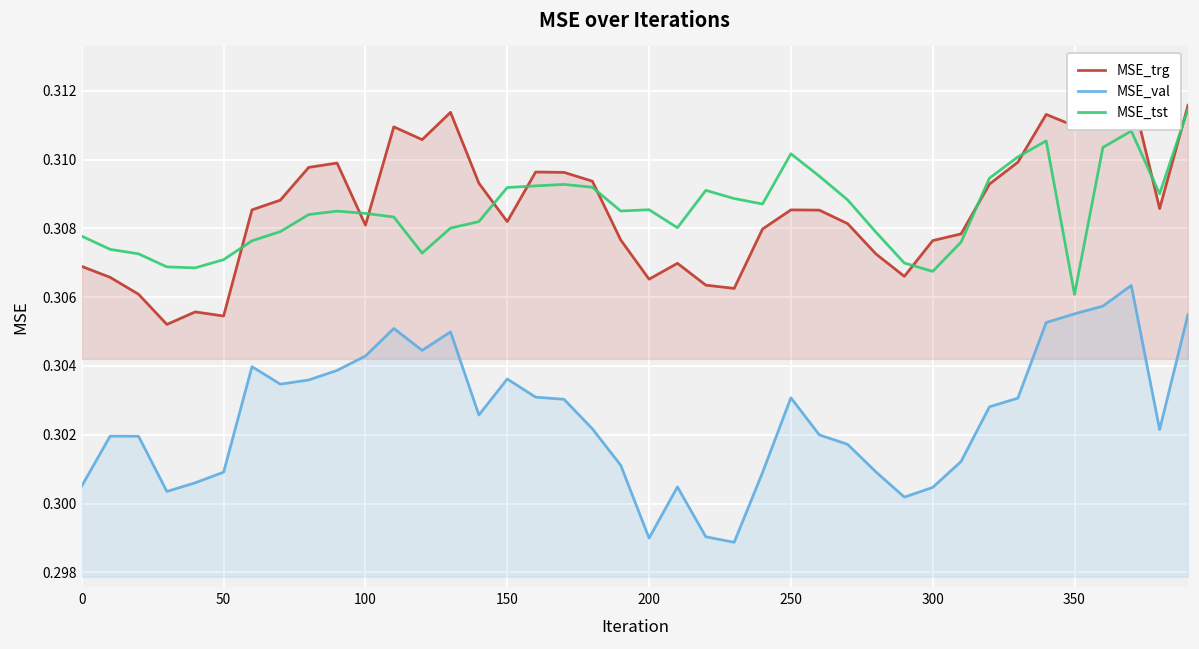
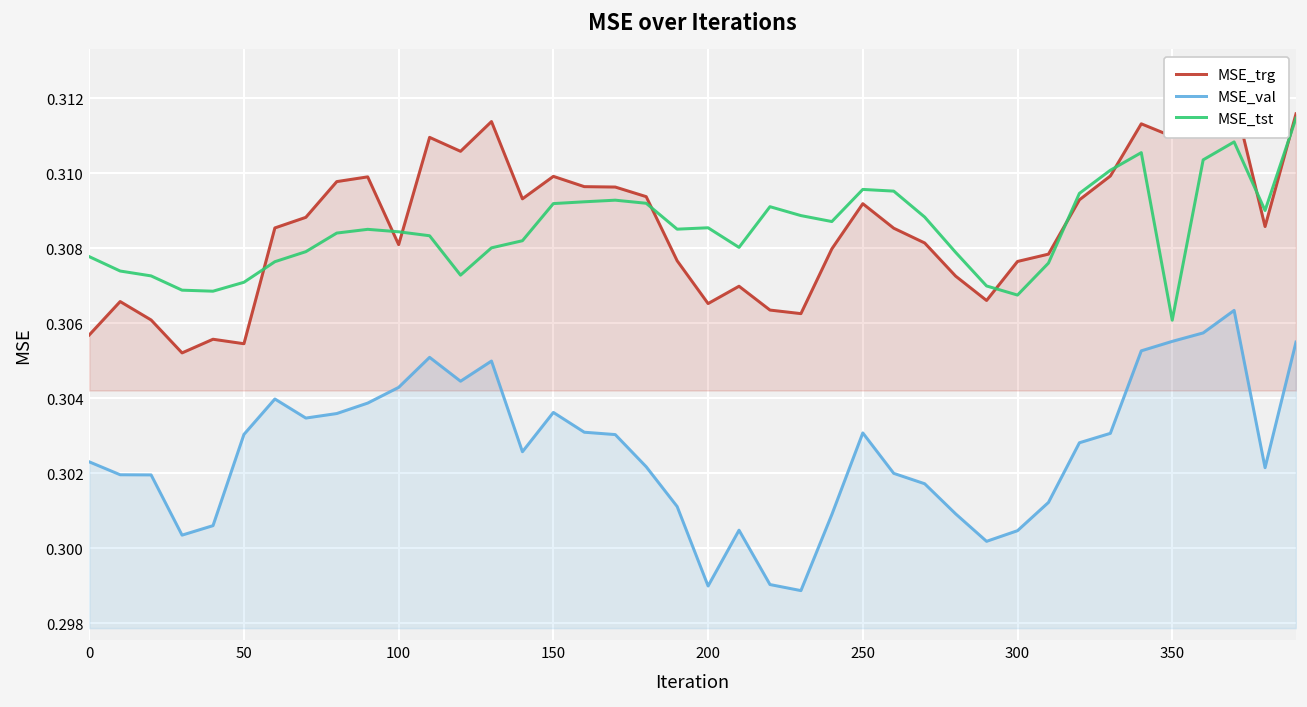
MSE_trg, 0: 0.3069 -> 0.3057
MSE_val, 0: 0.3005 -> 0.3023
MSE_val, 50: 0.3009 -> 0.3030
MSE_trg, 150: 0.3082 -> 0.3099
MSE_trg, 250: 0.3085 -> 0.3092
MSE_tst, 250: 0.3102 -> 0.3096
